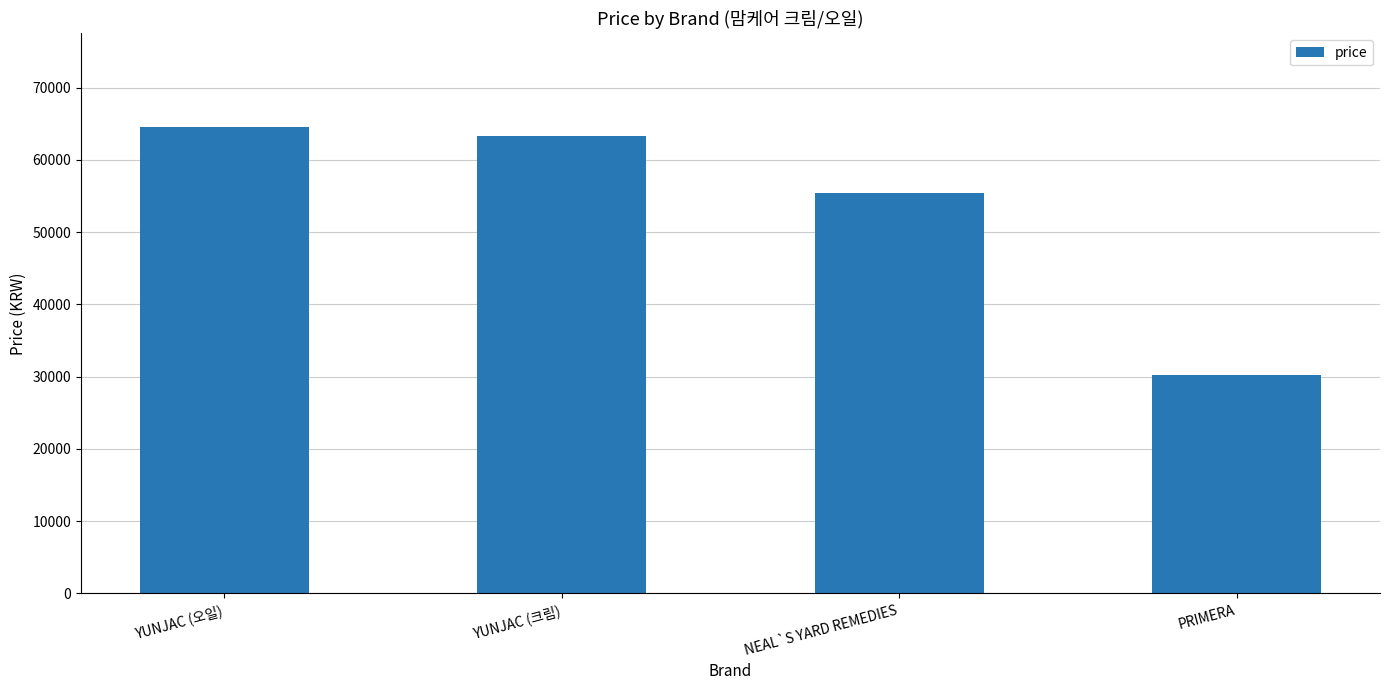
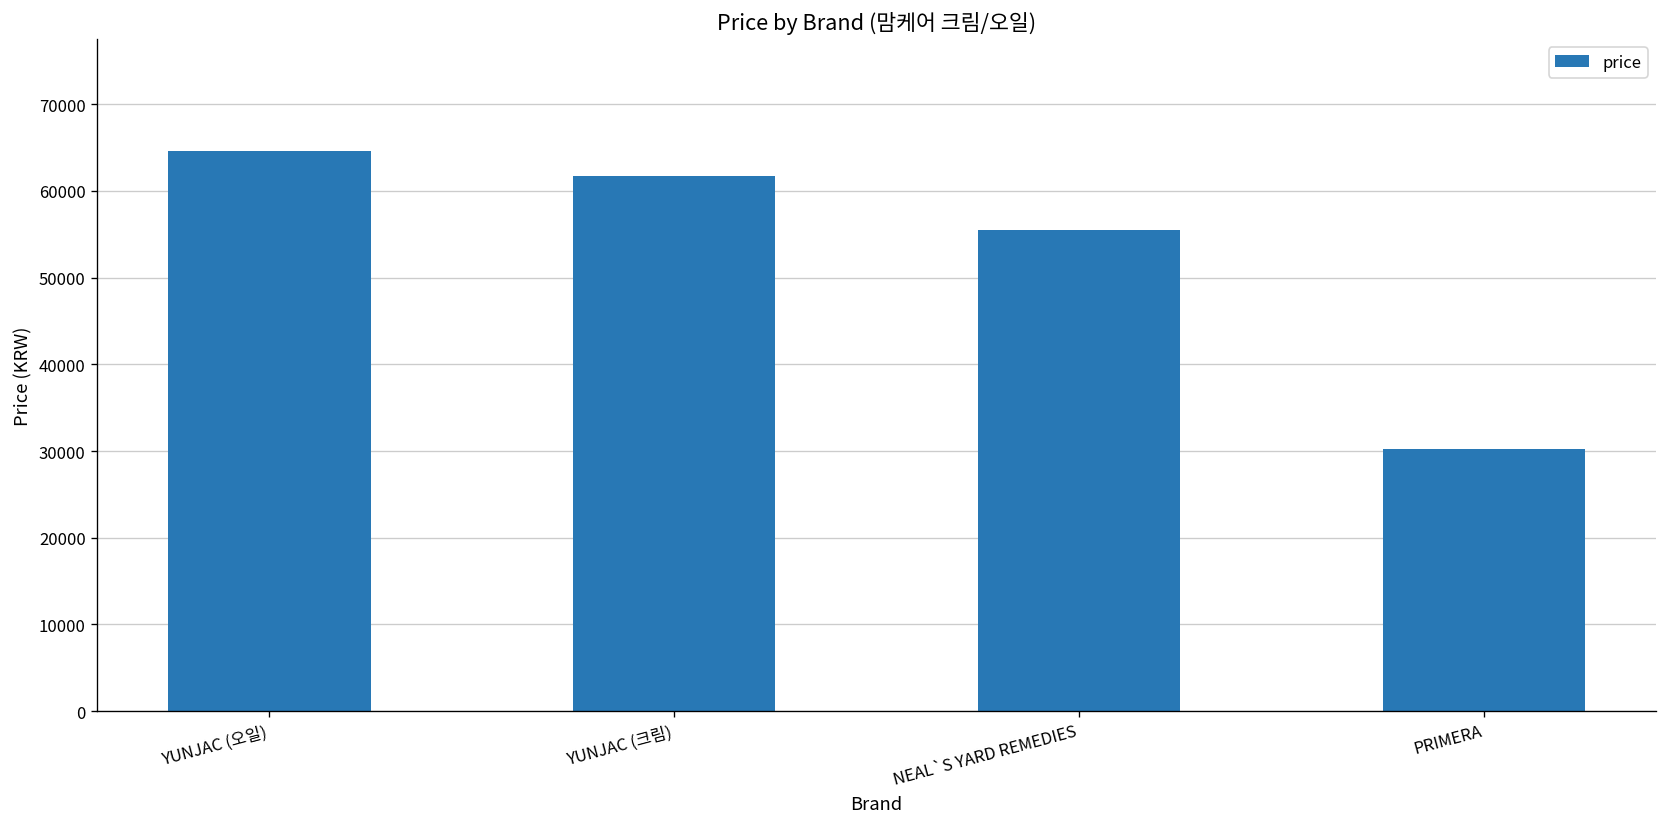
YUNJAC (크림): 63000 -> 62000
